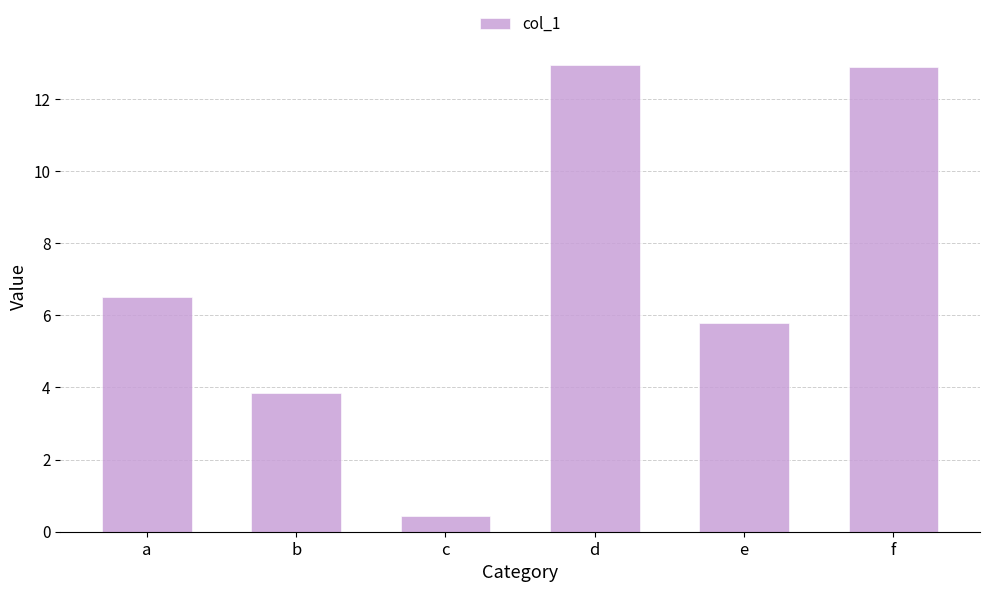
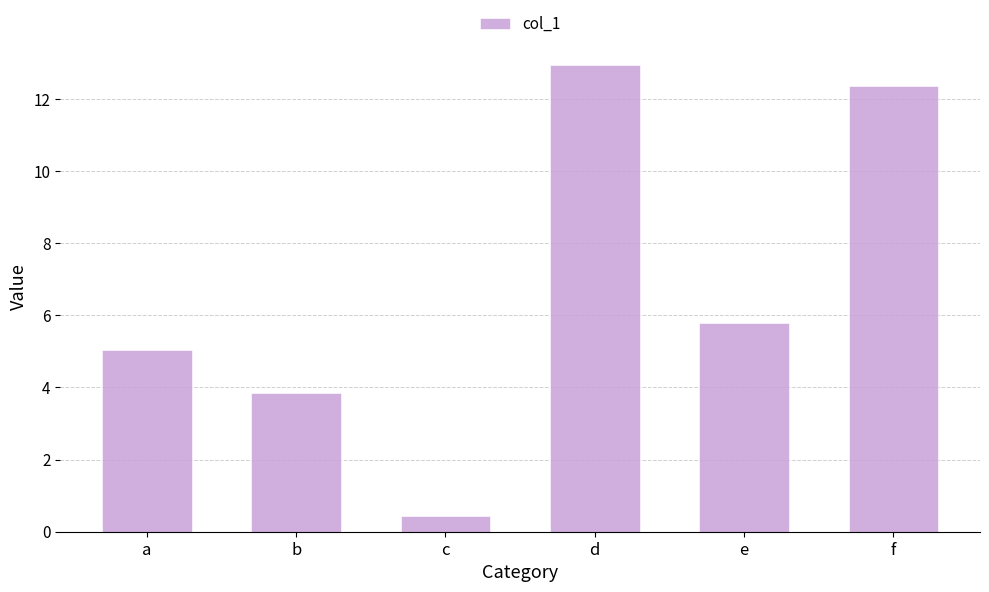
a: 6.5 -> 5.0
f: 12.9 -> 12.4
